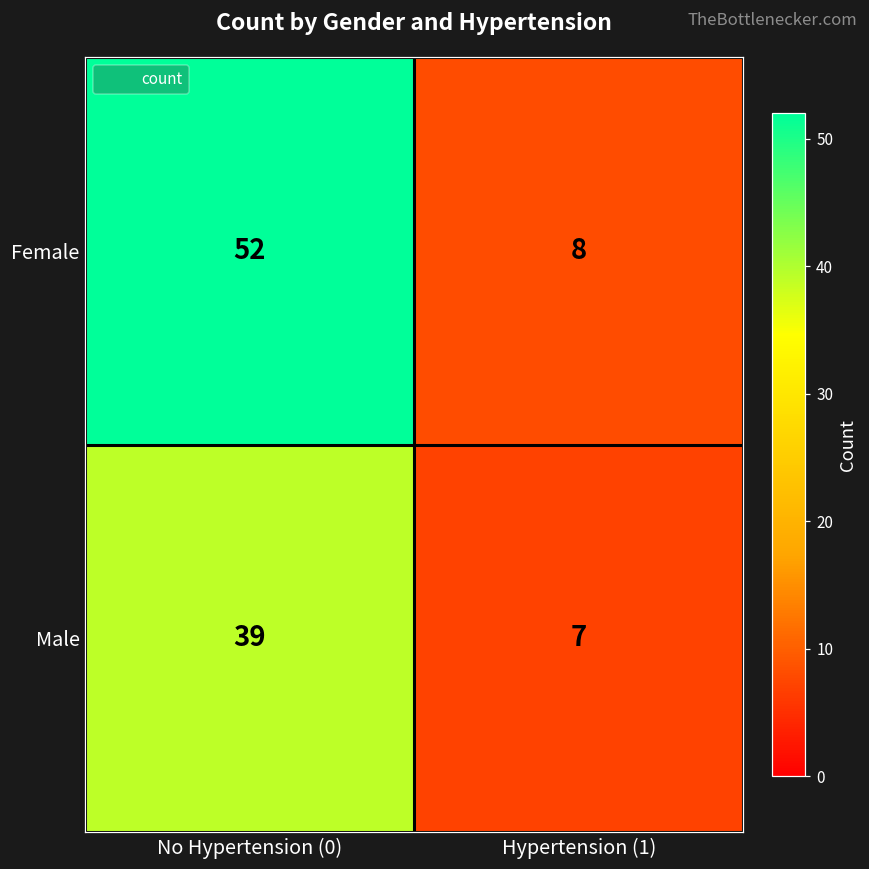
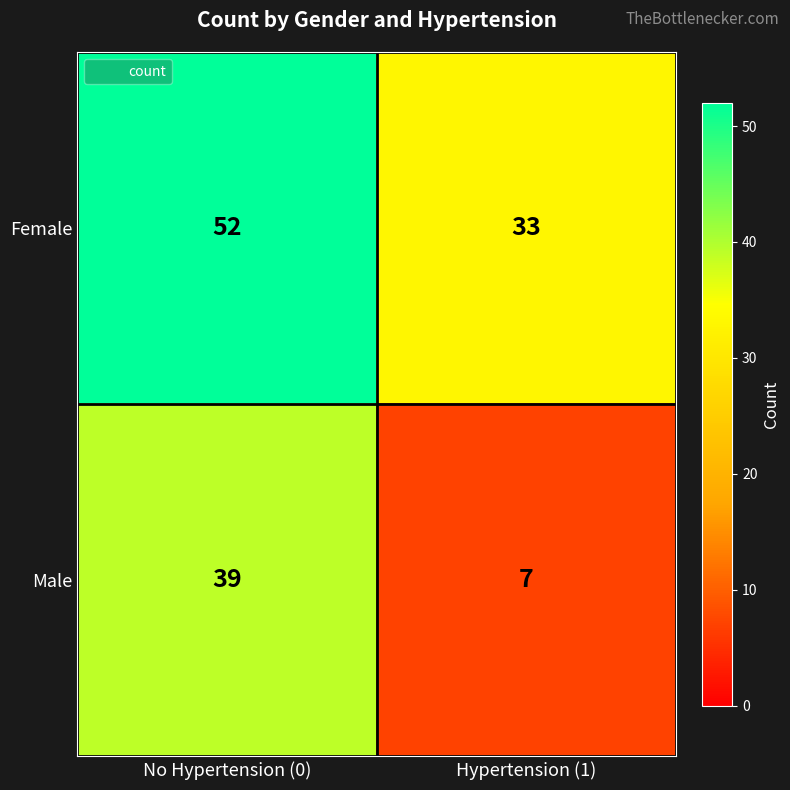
Female, Hypertension (1): 8 -> 33
